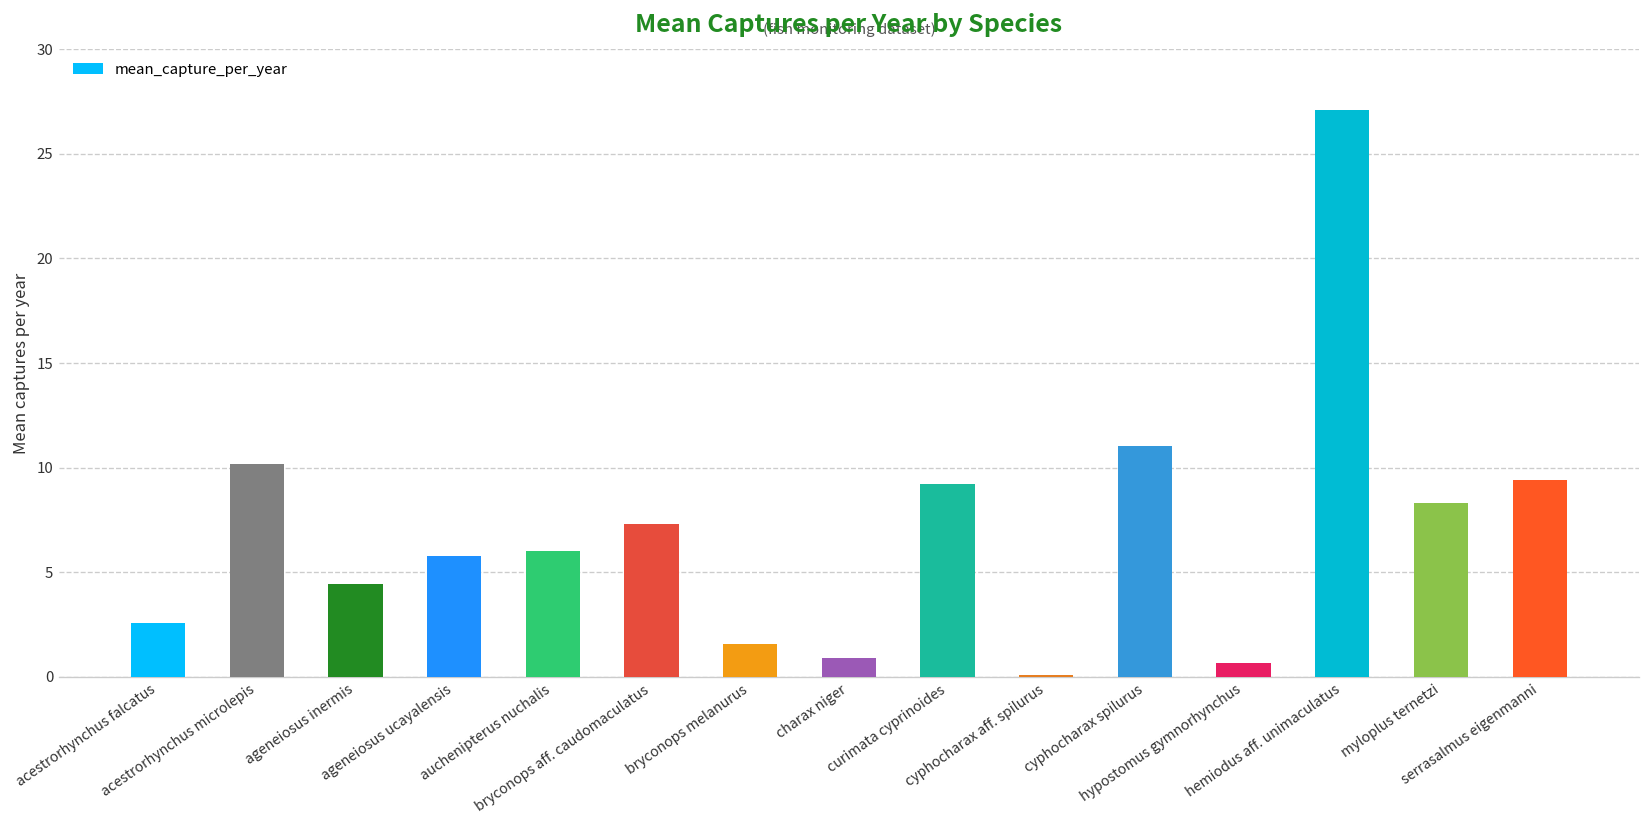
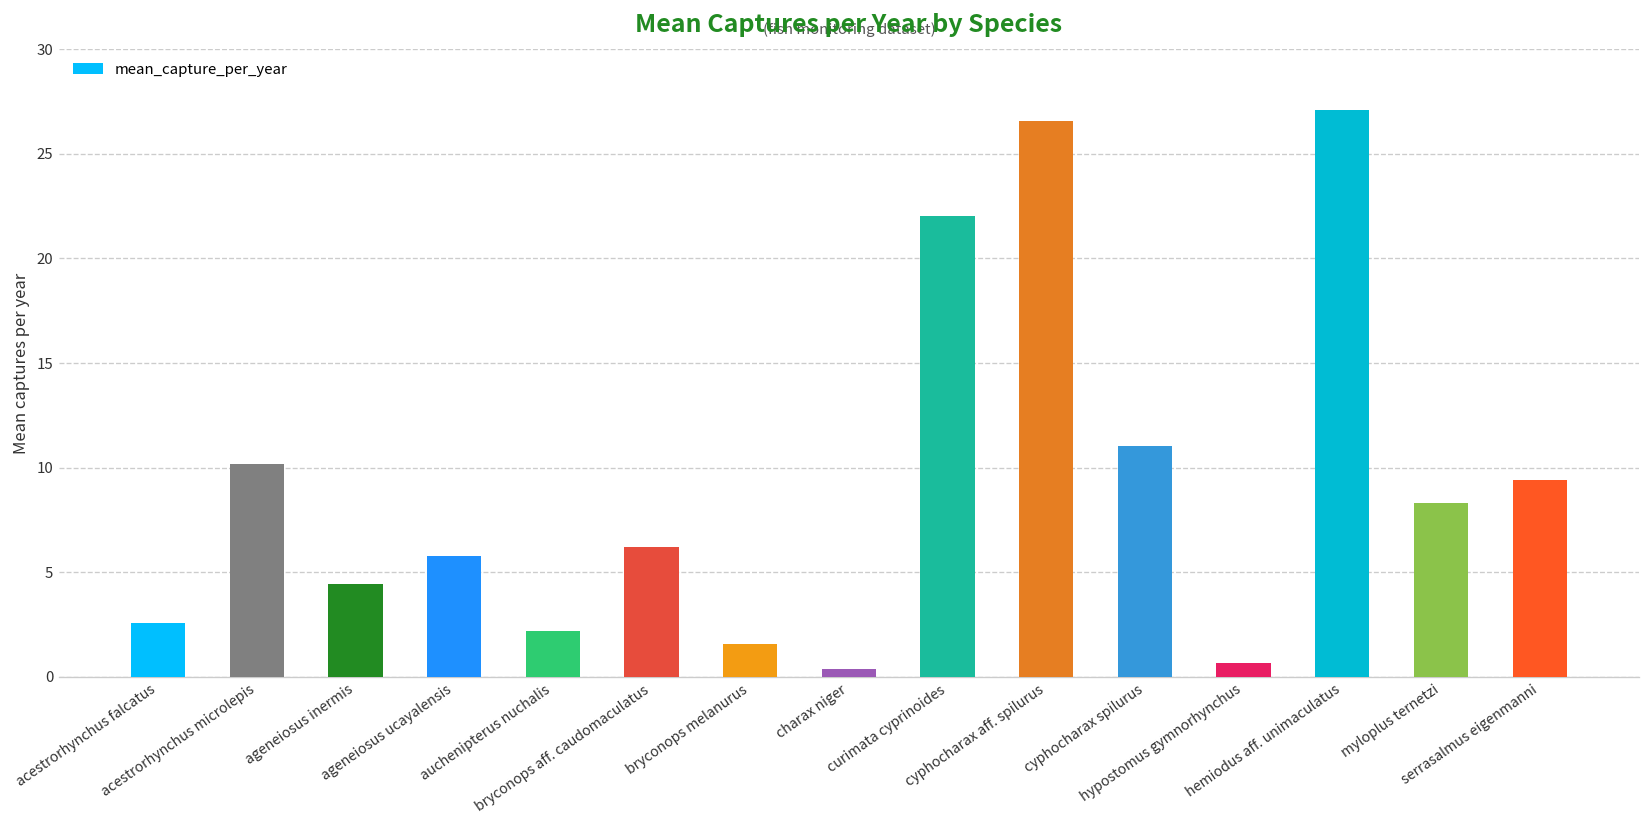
auchenipterus nuchalis: 6.0 -> 2.2
bryconops aff. caudomaculatus: 7.3 -> 6.2
charax niger: 0.9 -> 0.4
curimata cyprinoides: 9.2 -> 22.0
cyphocharax aff. spilurus: 0.1 -> 26.6
